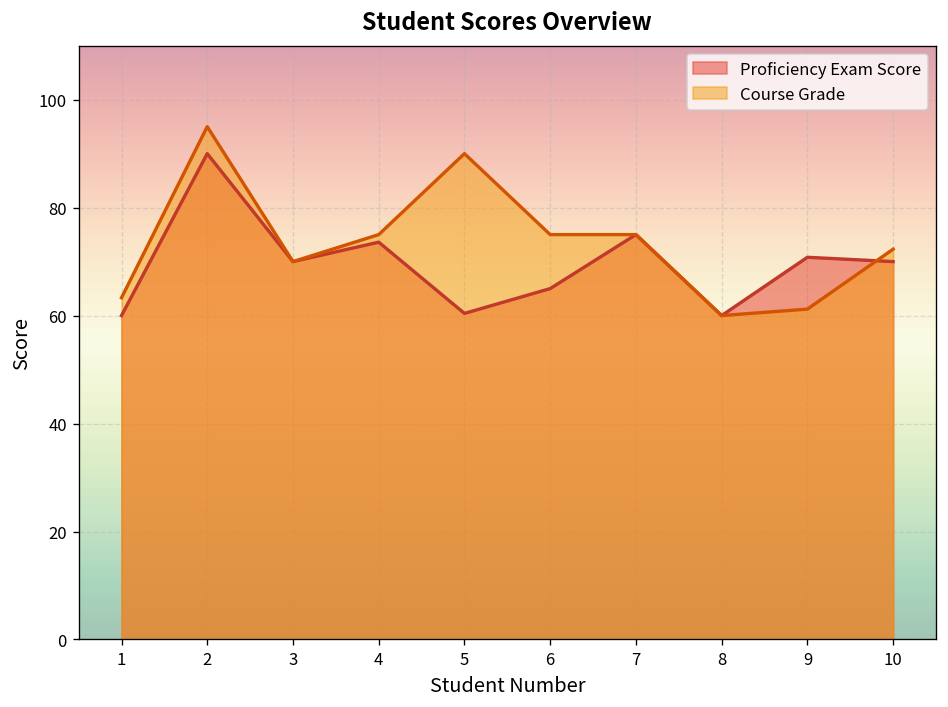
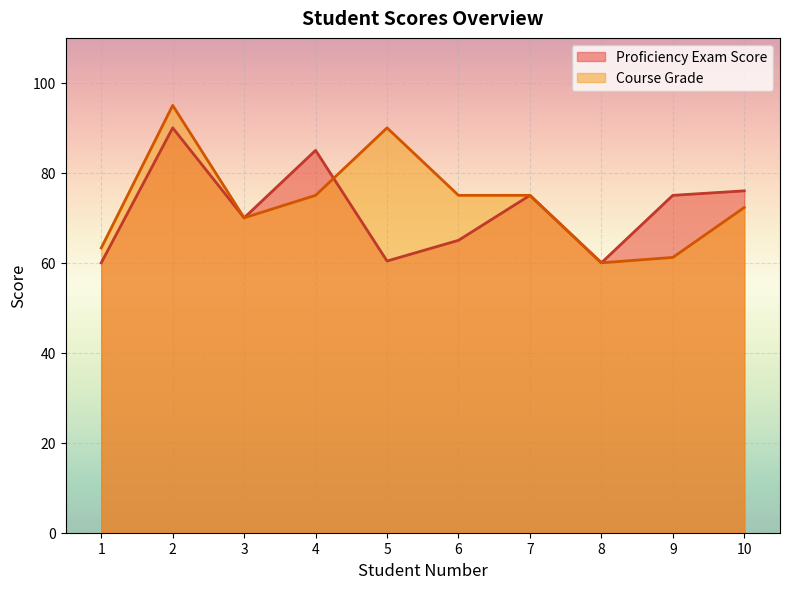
Proficiency Exam Score, 4: 74 -> 85
Proficiency Exam Score, 9: 71 -> 75
Proficiency Exam Score, 10: 70 -> 76
